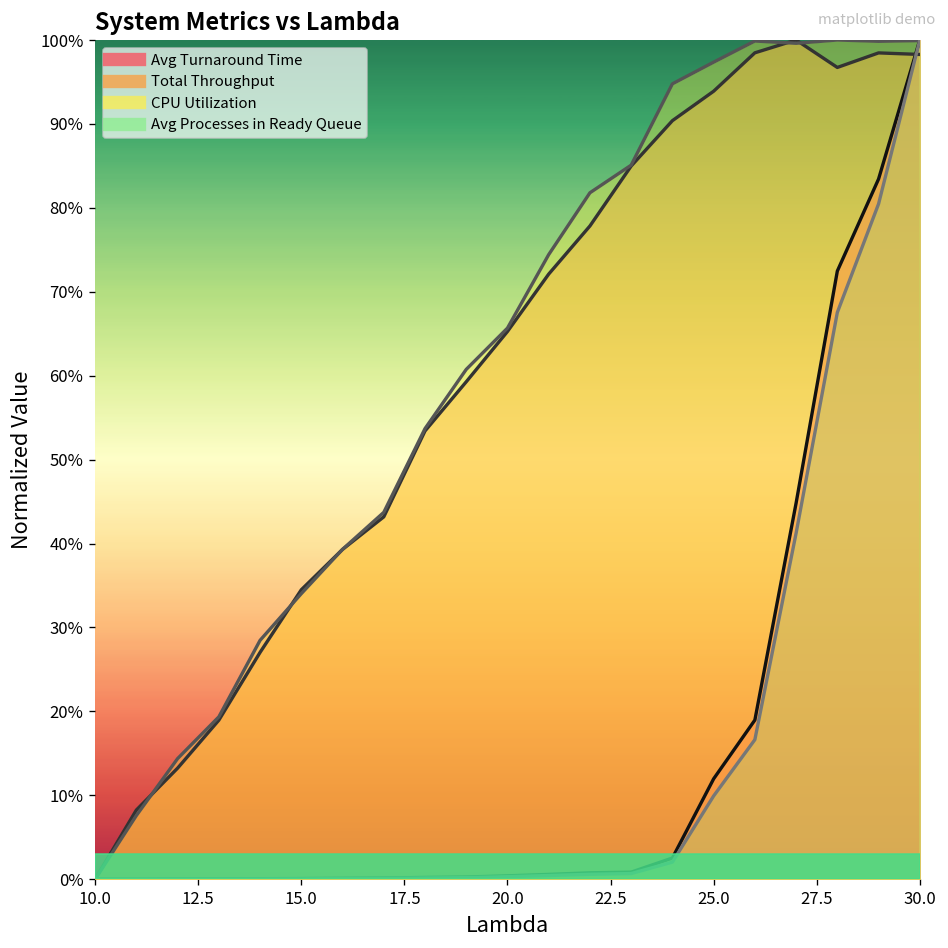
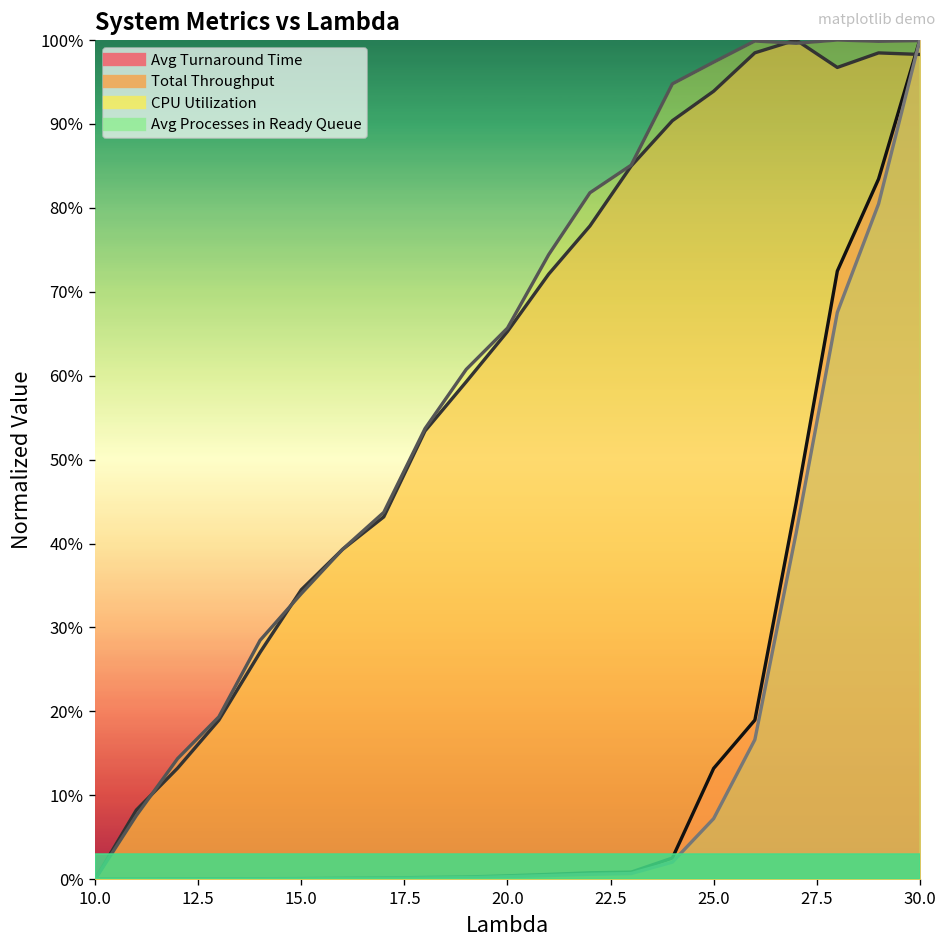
Avg Turnaround Time, 25.0: 12% -> 13%
Avg Processes in Ready Queue, 25.0: 10% -> 7%
